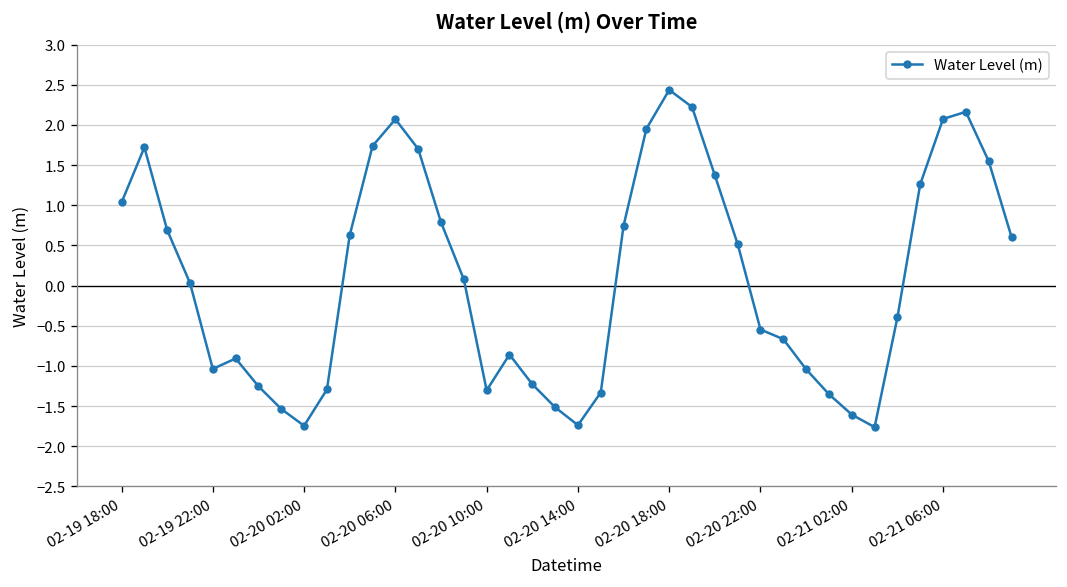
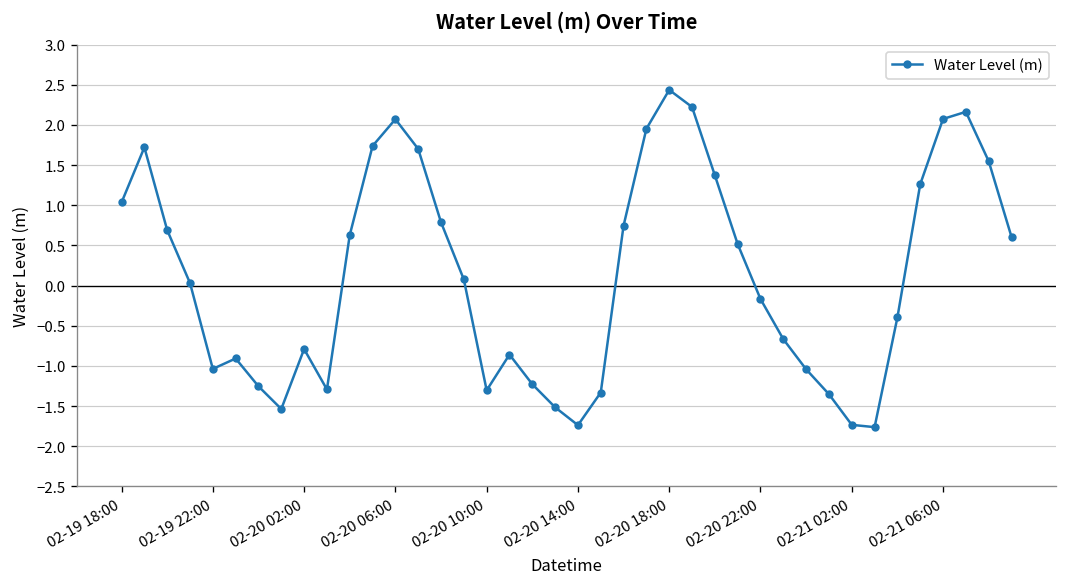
02-20 02:00: -1.7 -> -0.8
02-20 22:00: -0.5 -> -0.2
02-21 02:00: -1.6 -> -1.7
